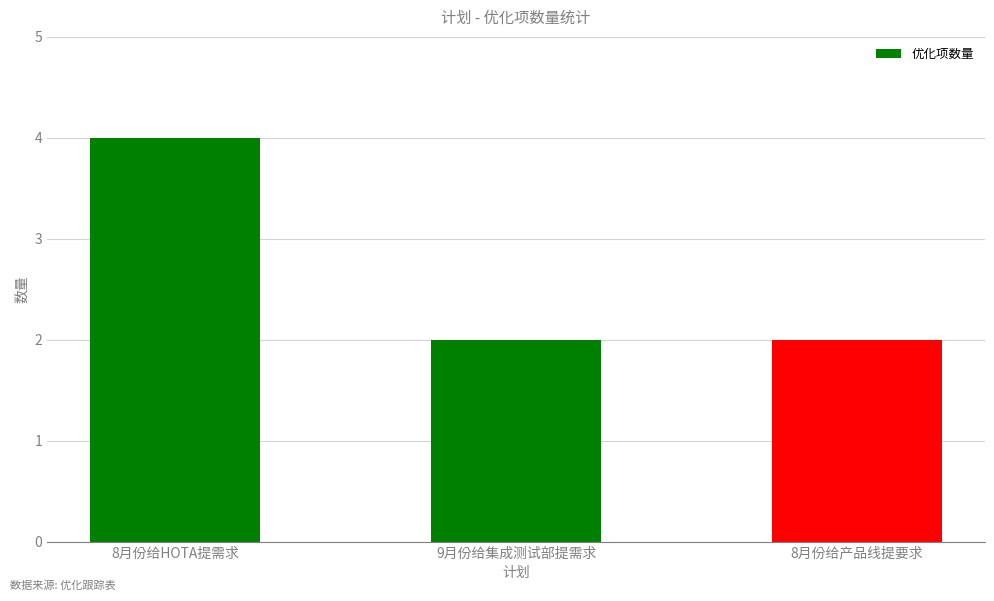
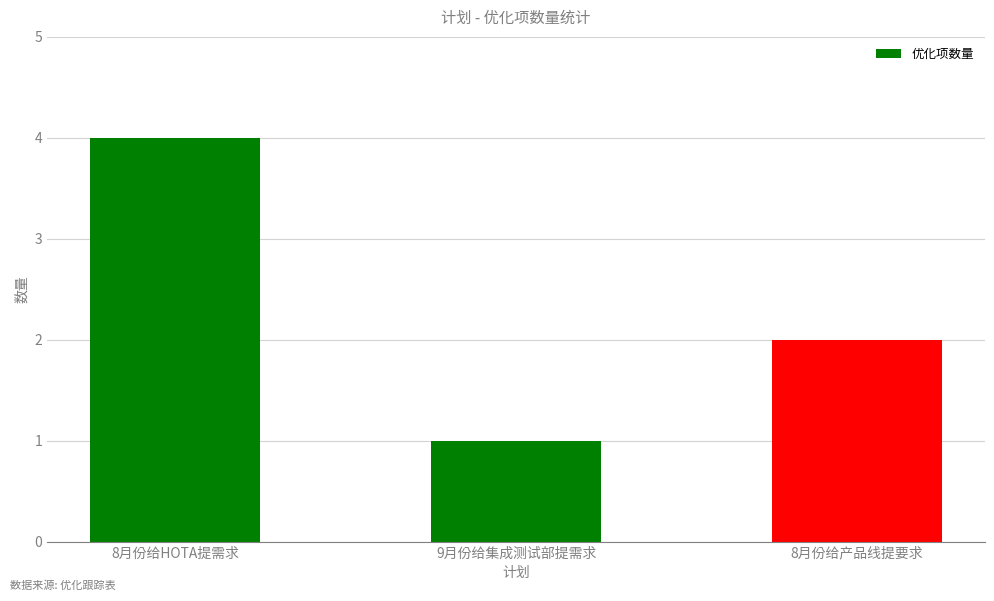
9月份给集成测试部提需求: 2 -> 1
